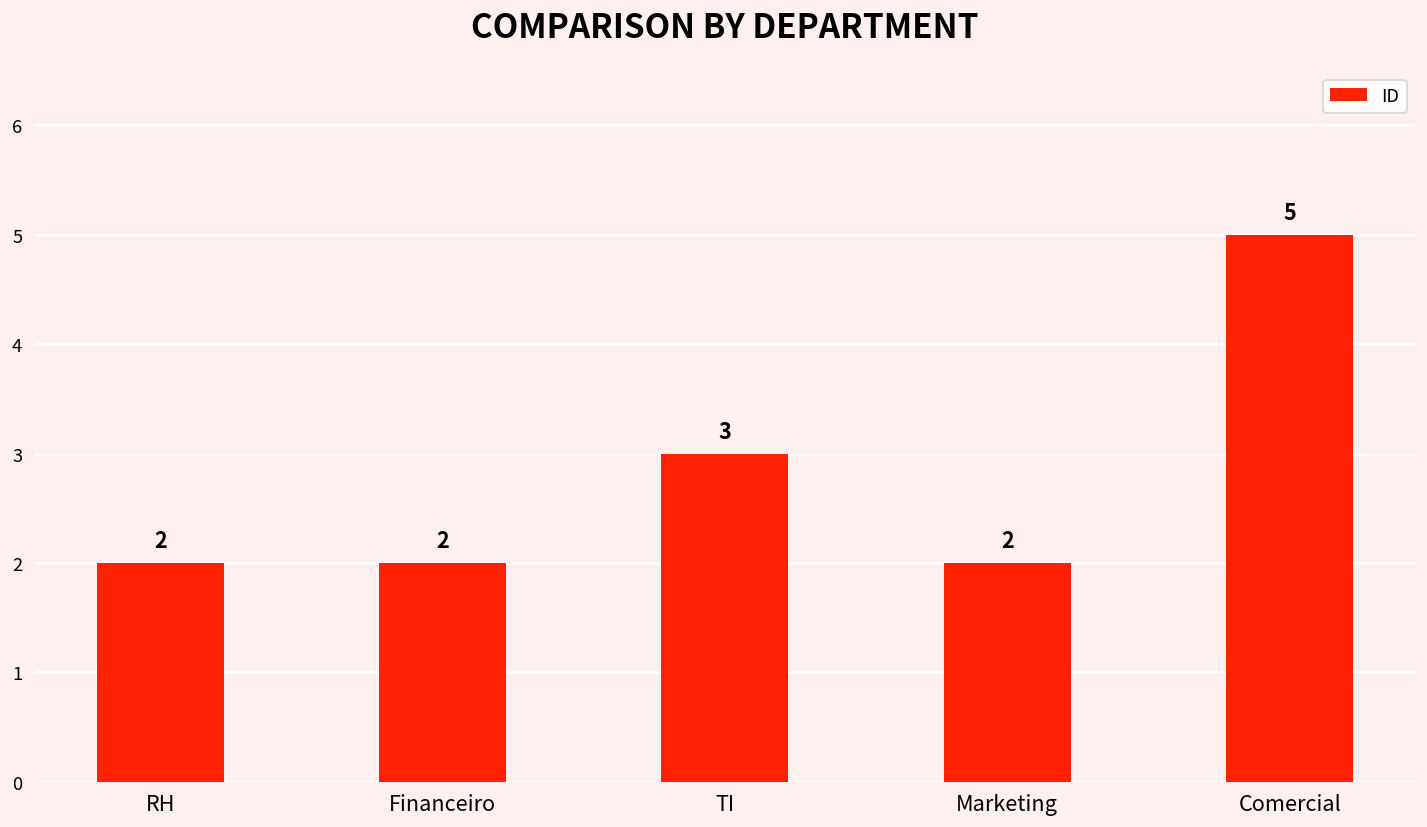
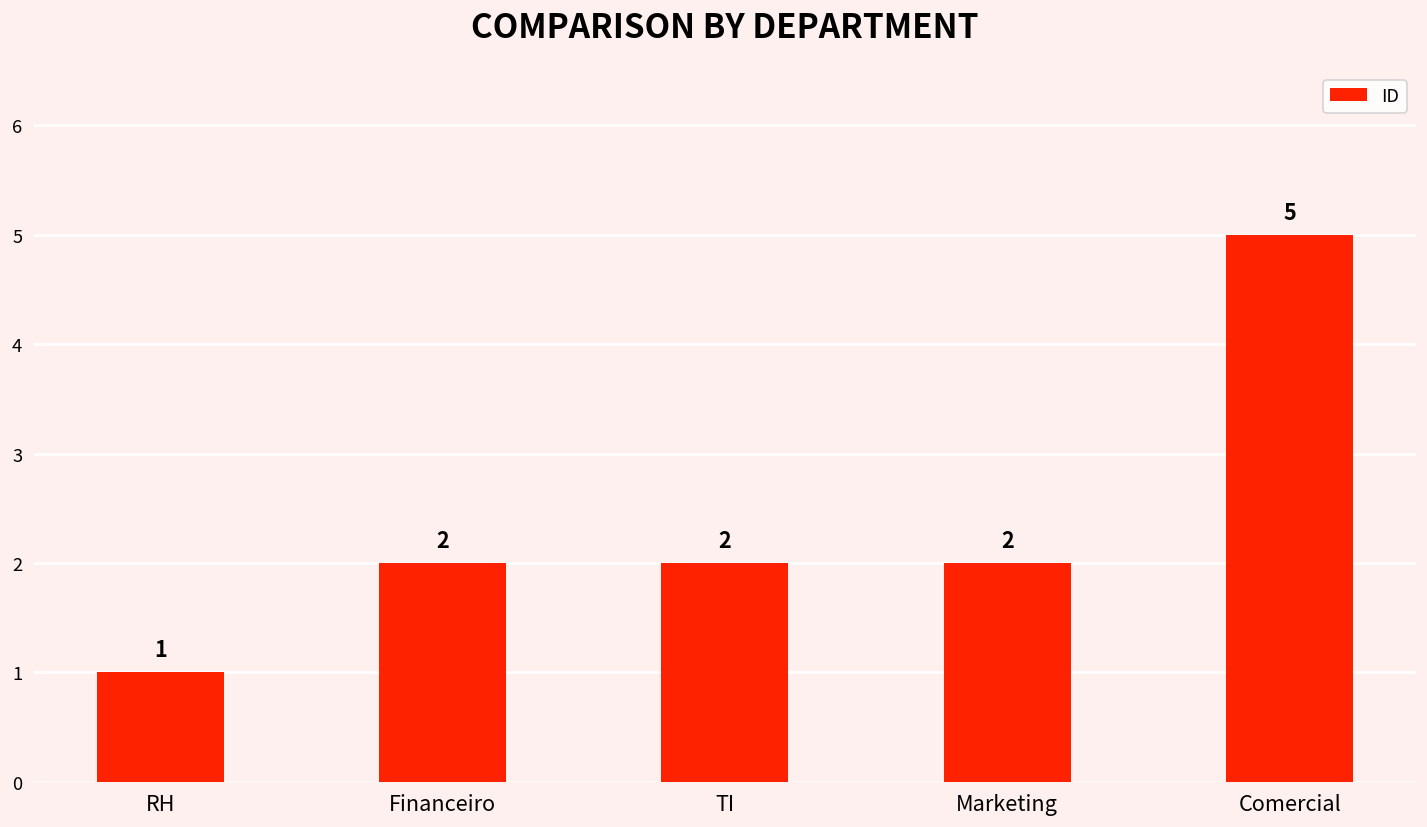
RH: 2 -> 1
TI: 3 -> 2
